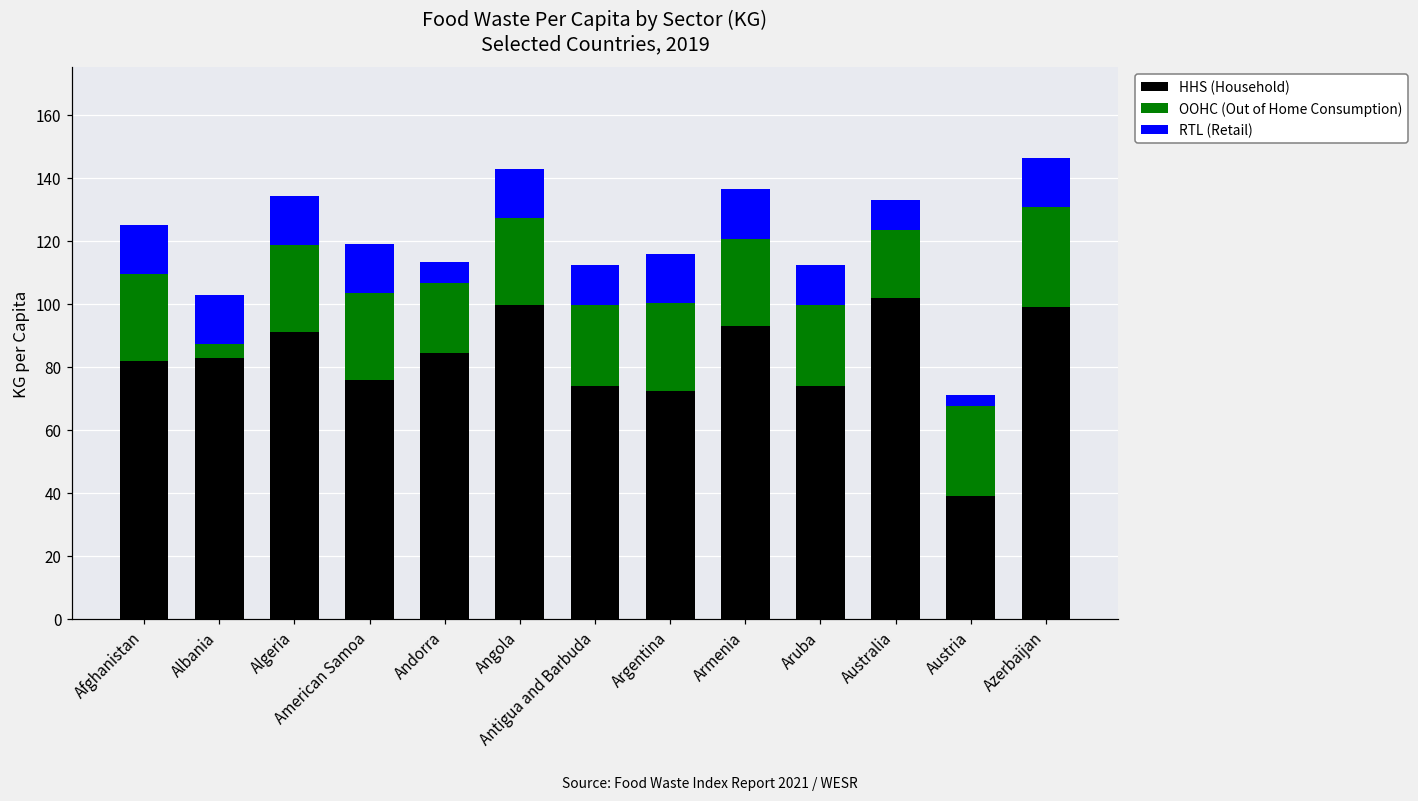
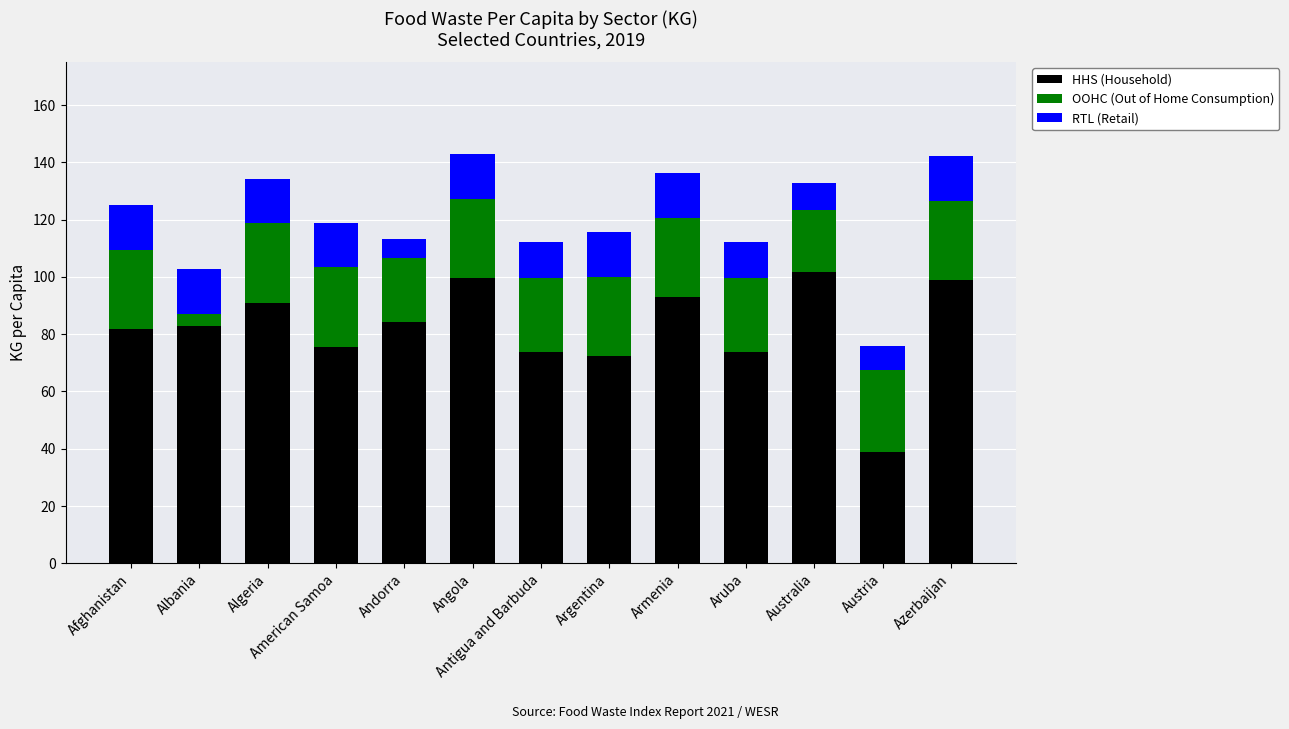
RTL (Retail), Austria: 4 -> 9
OOHC (Out of Home Consumption), Azerbaijan: 32 -> 28
